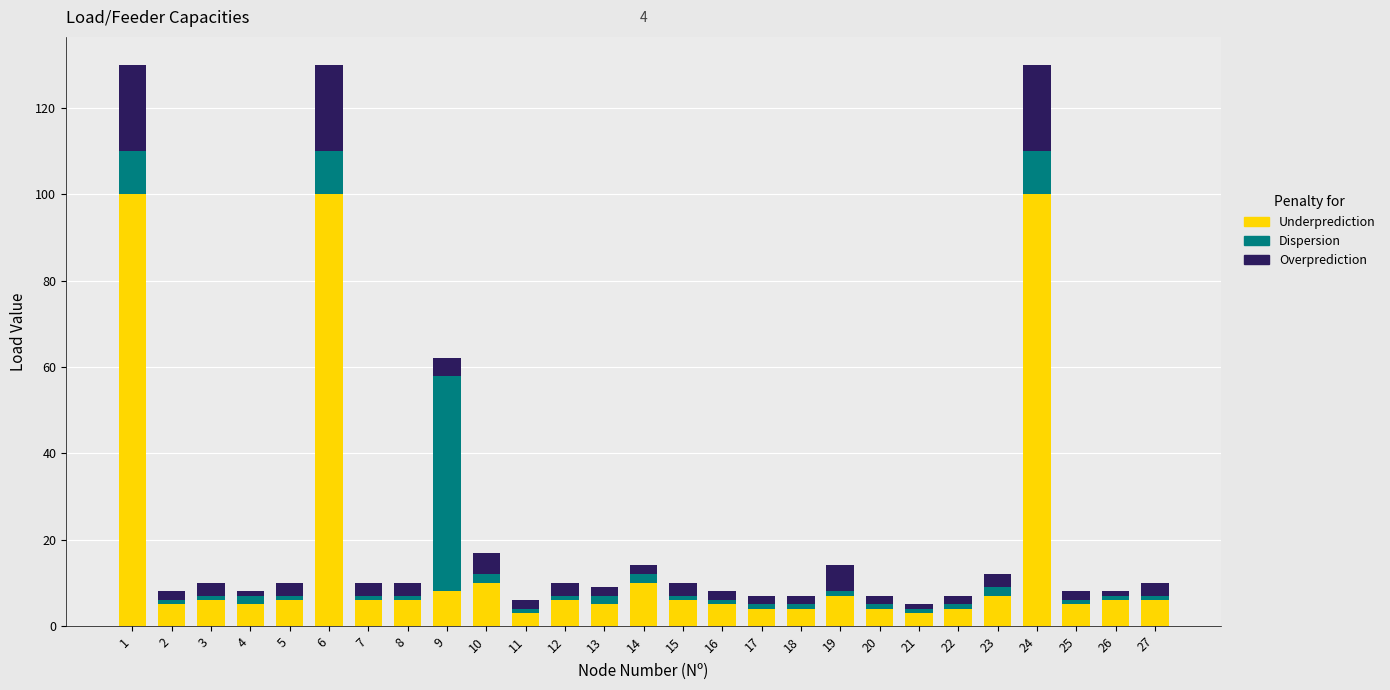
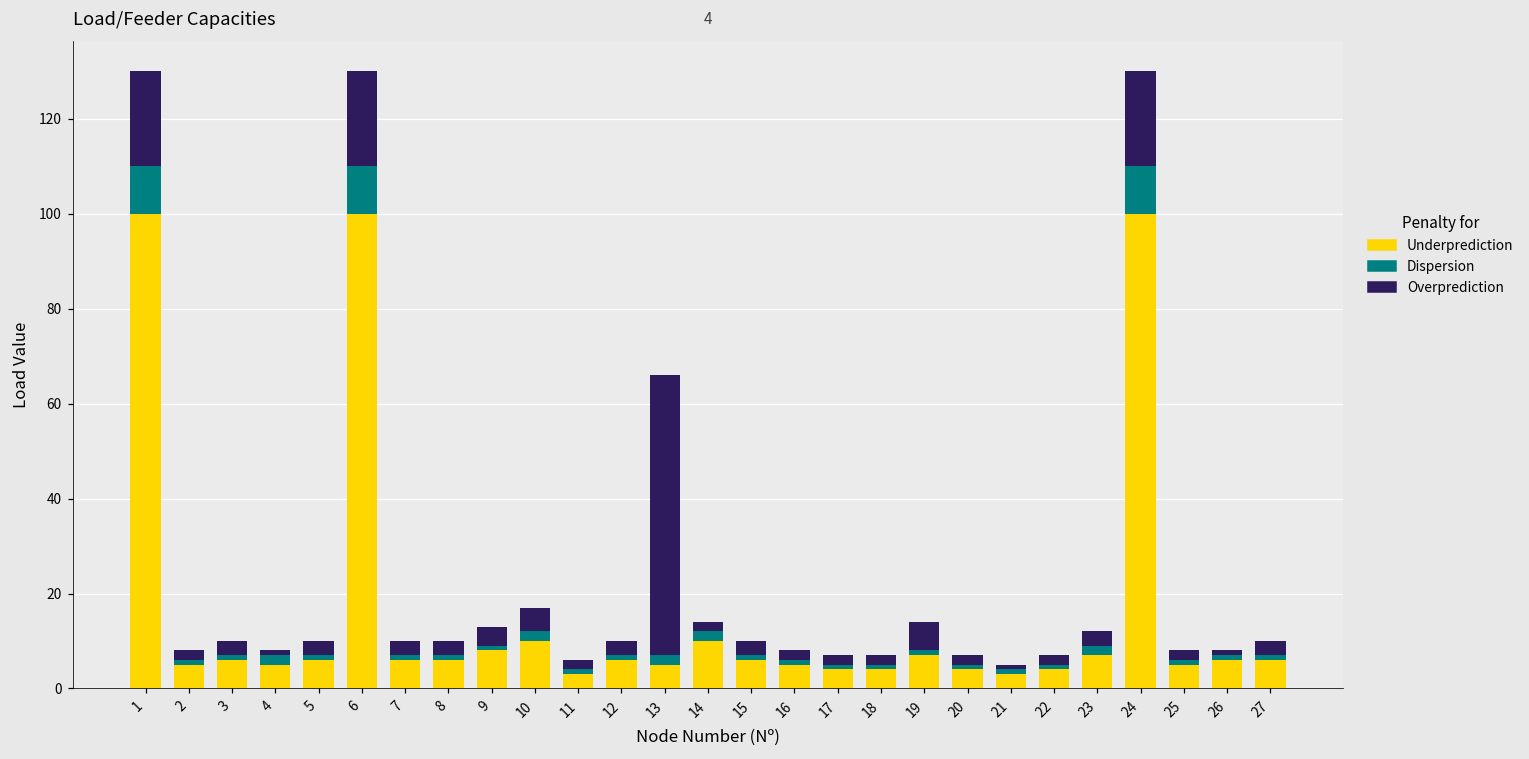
Dispersion, 9: 50 -> 1
Overprediction, 13: 2 -> 59
